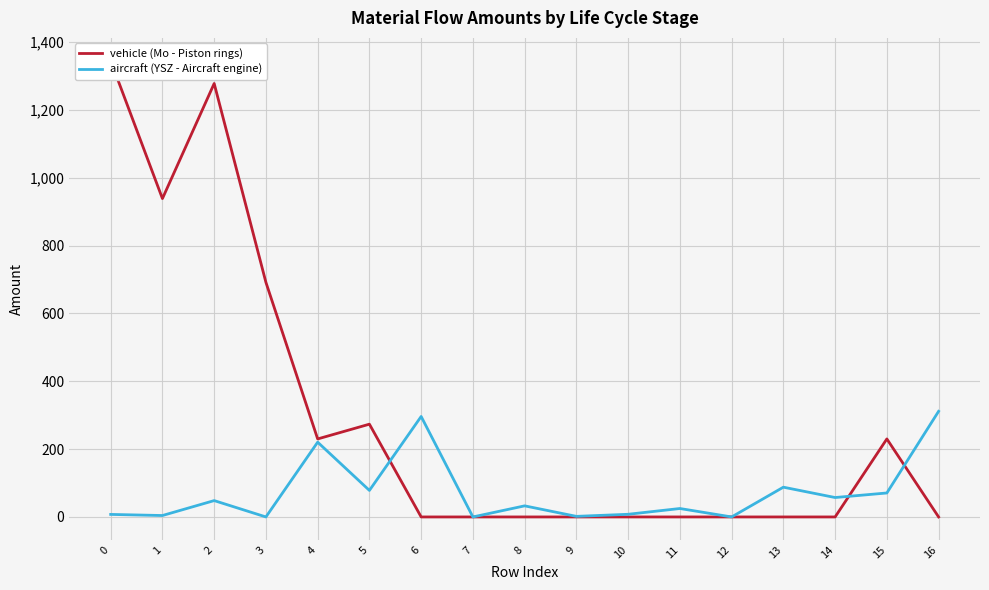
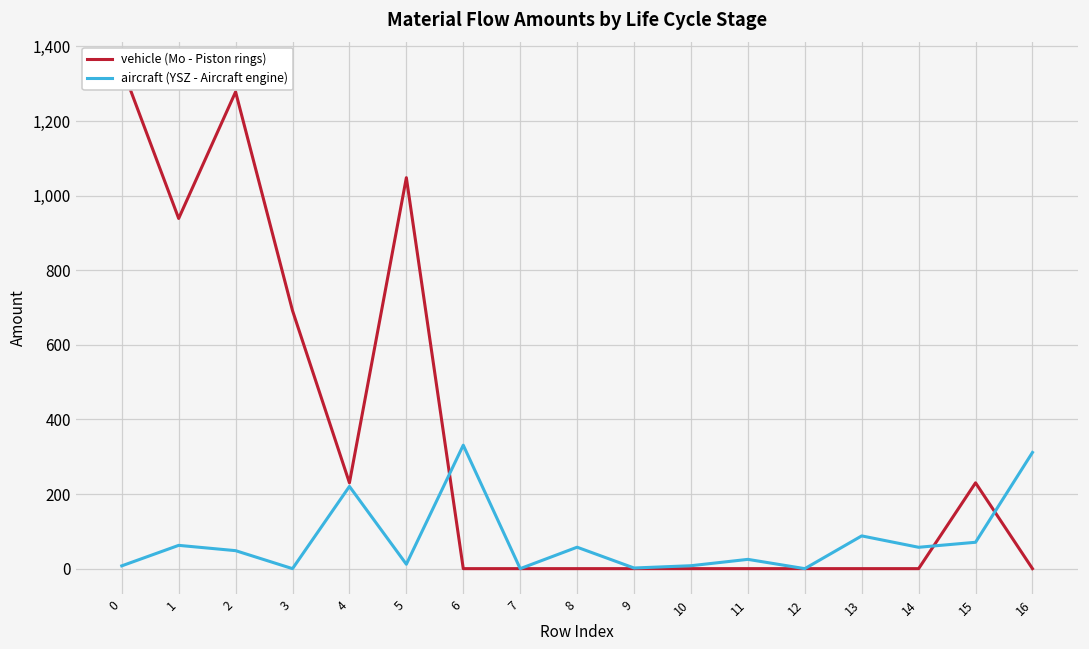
aircraft (YSZ - Aircraft engine), 1: 0 -> 60
vehicle (Mo - Piston rings), 5: 270 -> 1,050
aircraft (YSZ - Aircraft engine), 5: 80 -> 10
aircraft (YSZ - Aircraft engine), 6: 300 -> 330
aircraft (YSZ - Aircraft engine), 8: 30 -> 60
